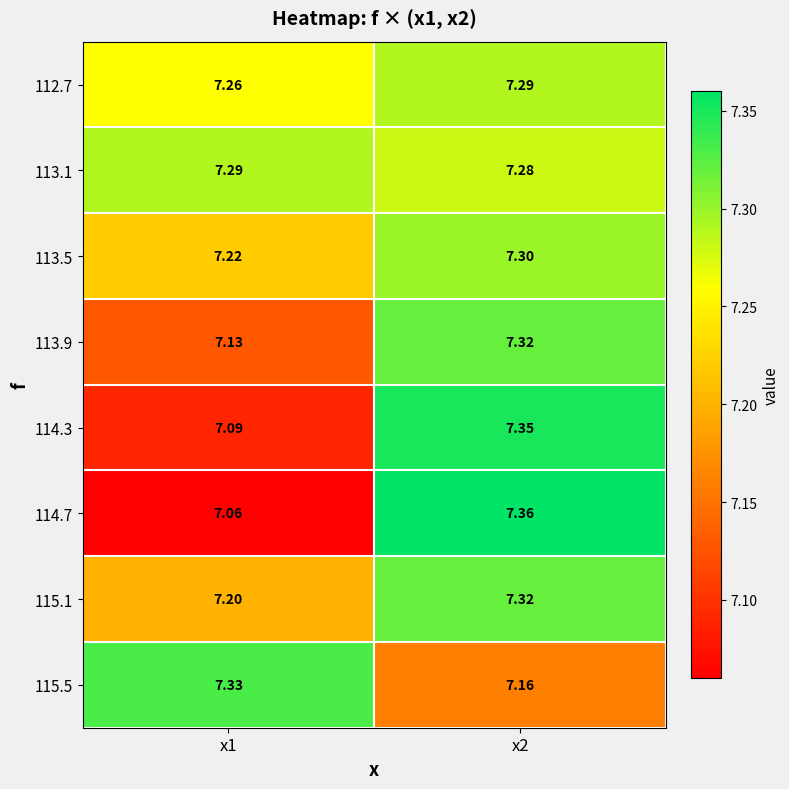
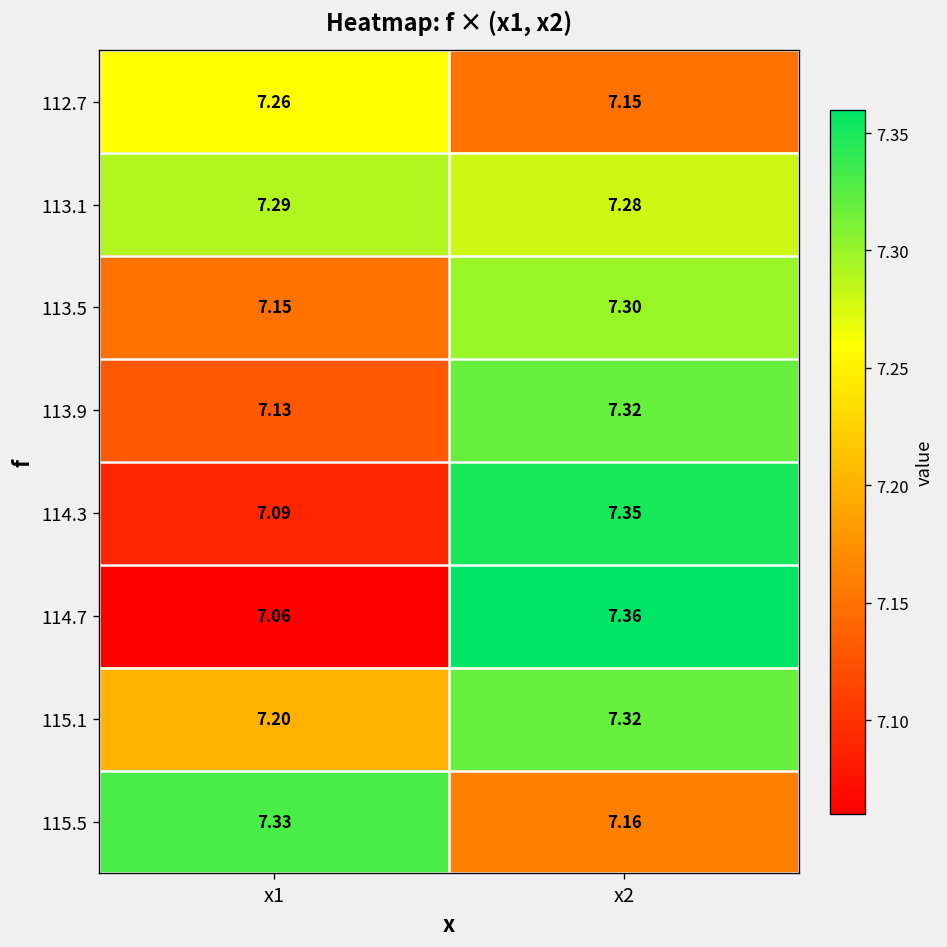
112.7, x2: 7.29 -> 7.15
113.5, x1: 7.22 -> 7.15
